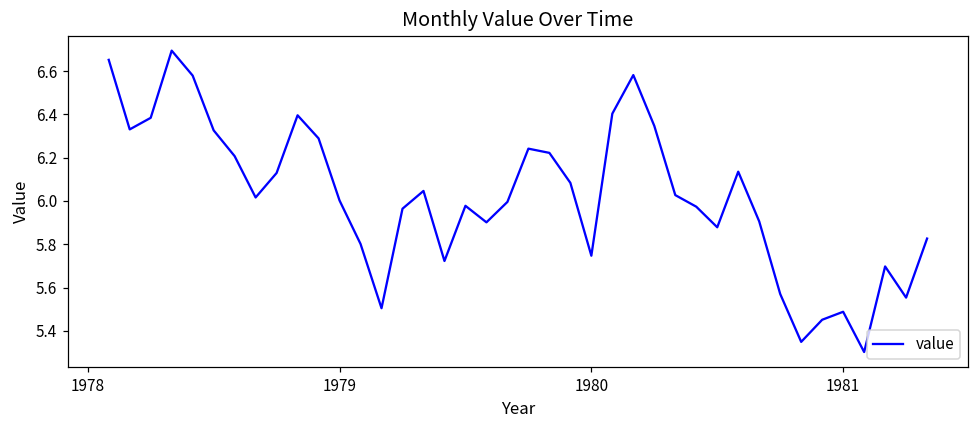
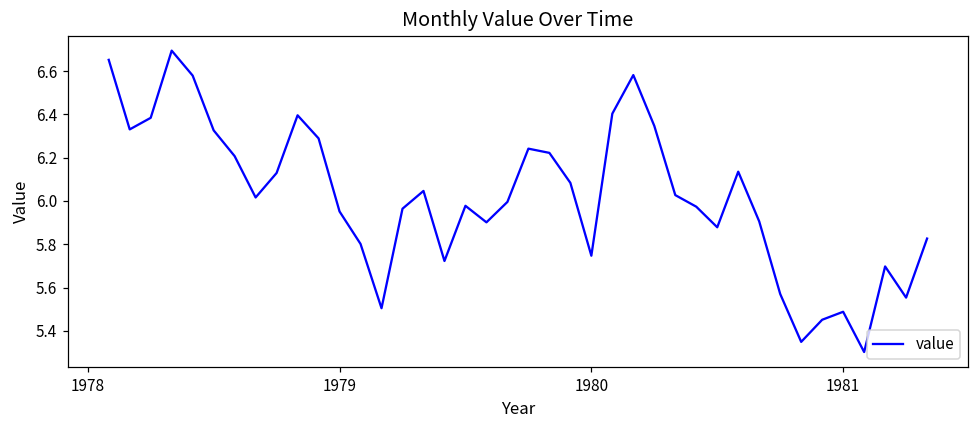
1979: 6.00 -> 5.95
